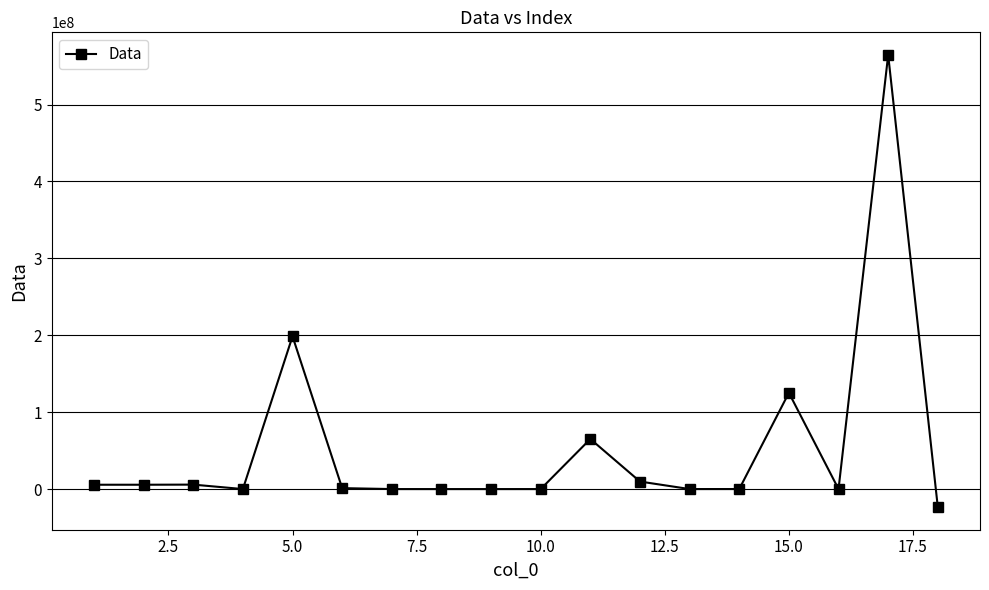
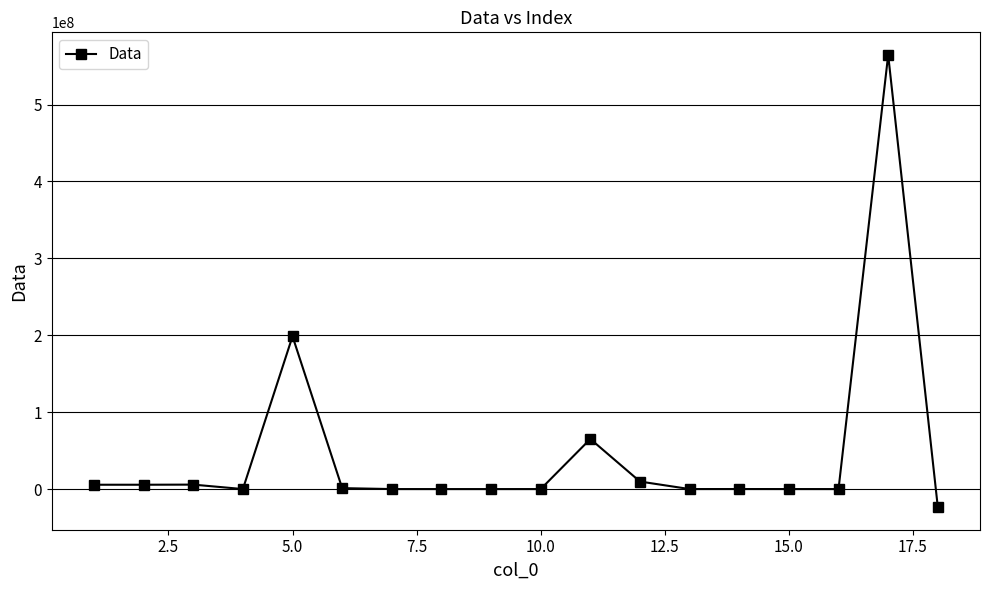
15.0: 130000000 -> 0
